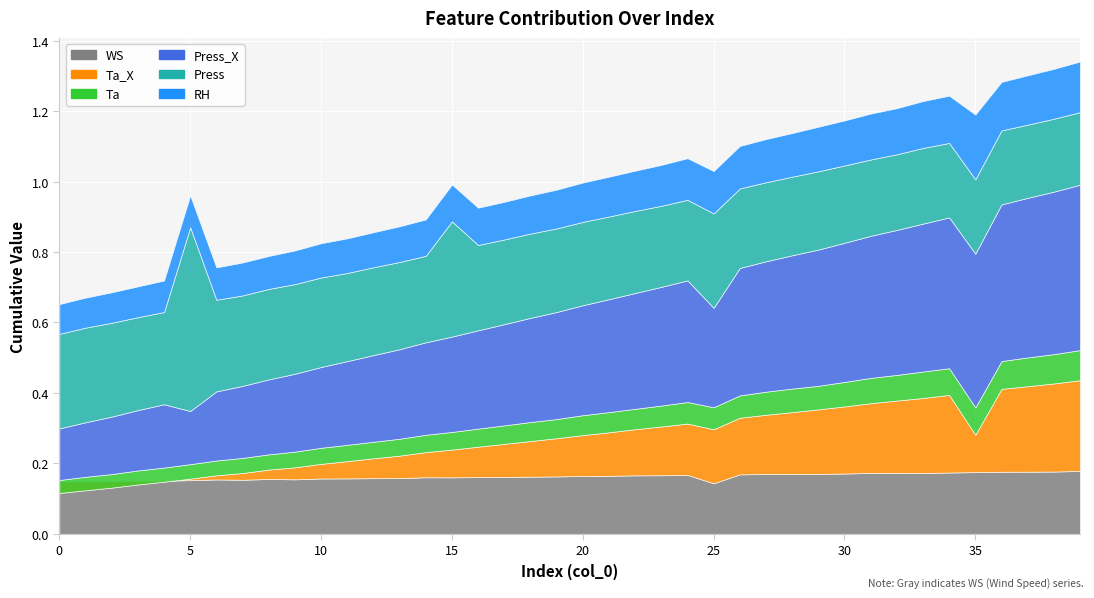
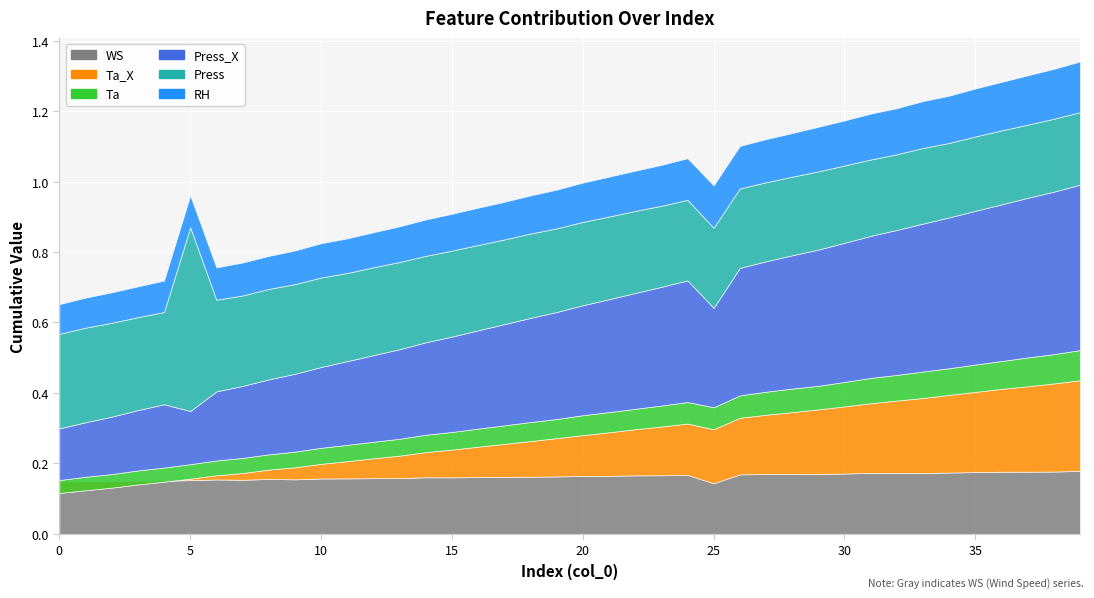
Press, 15: 0.33 -> 0.24
Press, 25: 0.27 -> 0.23
Ta_X, 35: 0.11 -> 0.23
RH, 35: 0.18 -> 0.14
